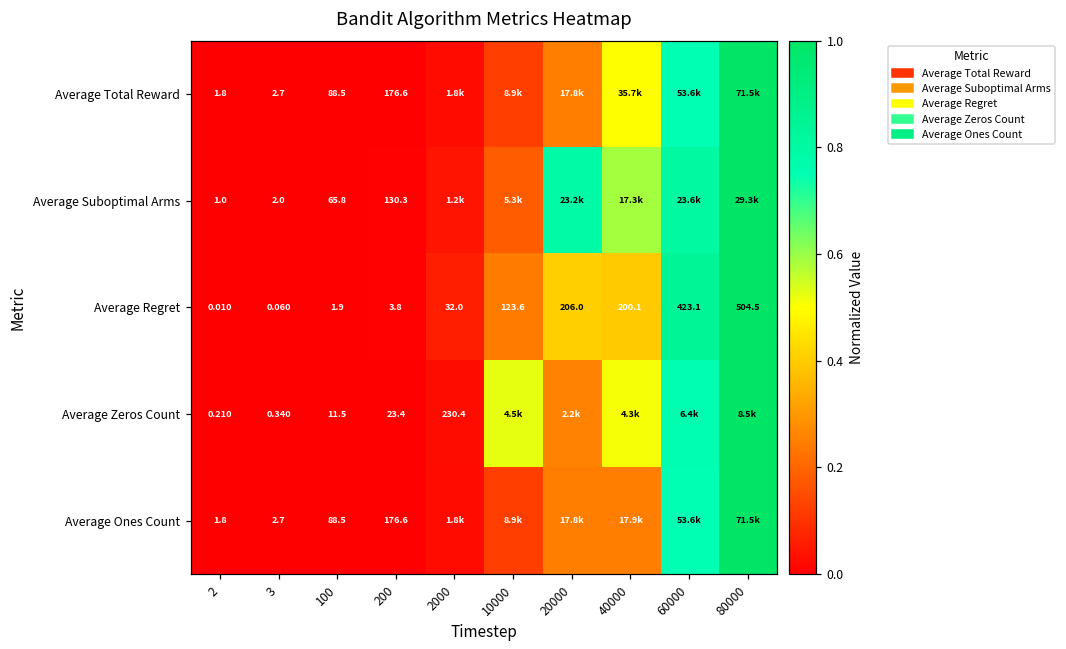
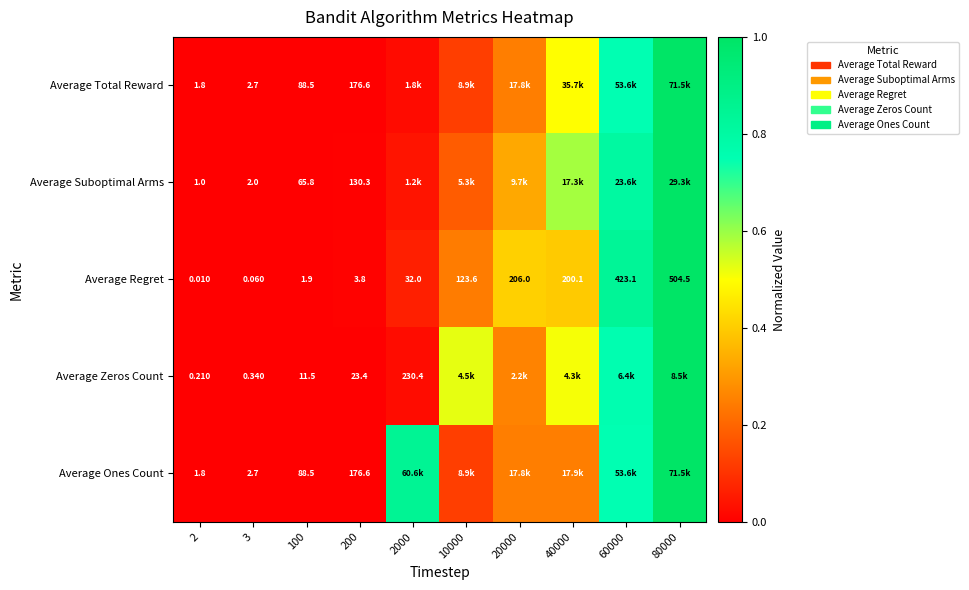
Average Suboptimal Arms, 20000: 23.2k -> 9.7k
Average Ones Count, 2000: 1.8k -> 60.6k
